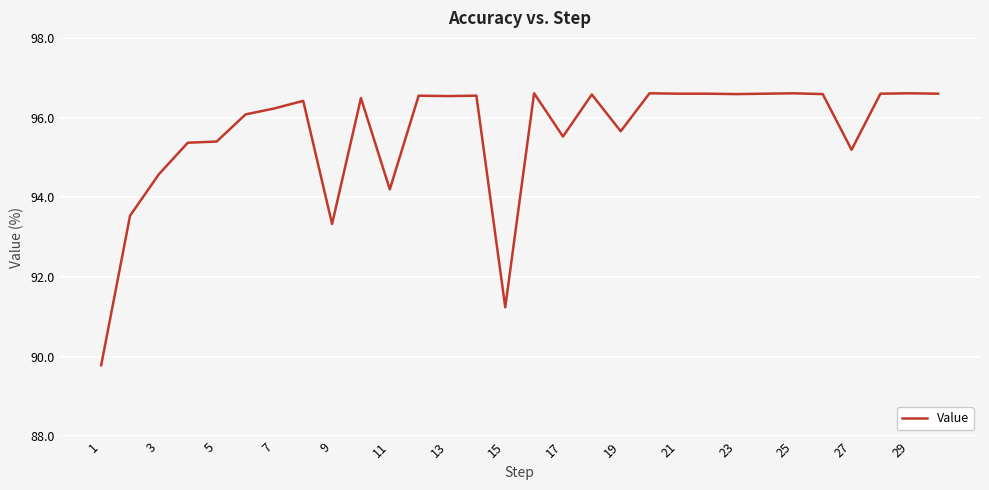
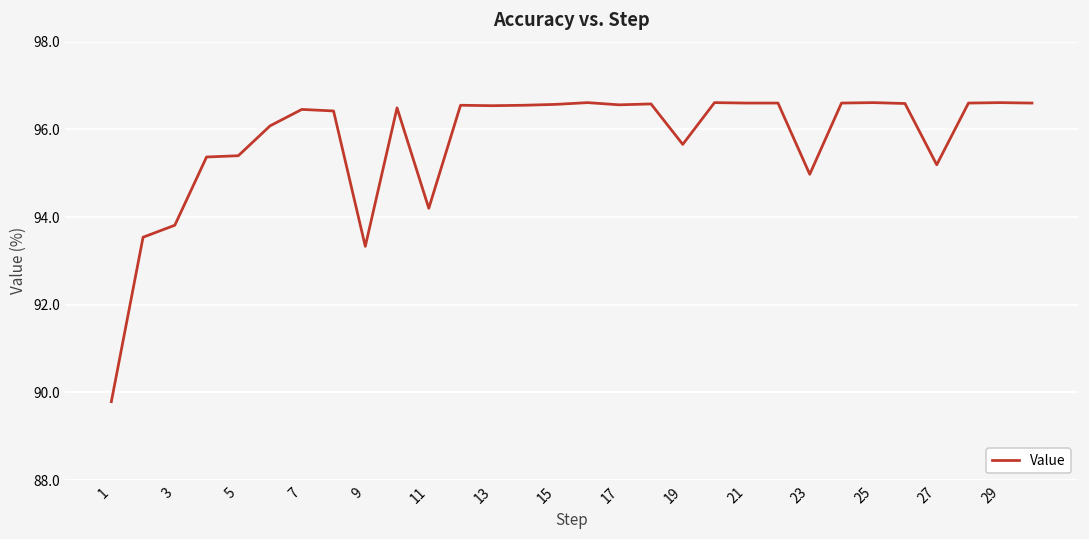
3: 94.6 -> 93.8
7: 96.2 -> 96.5
15: 91.2 -> 96.6
17: 95.5 -> 96.6
23: 96.6 -> 95.0
